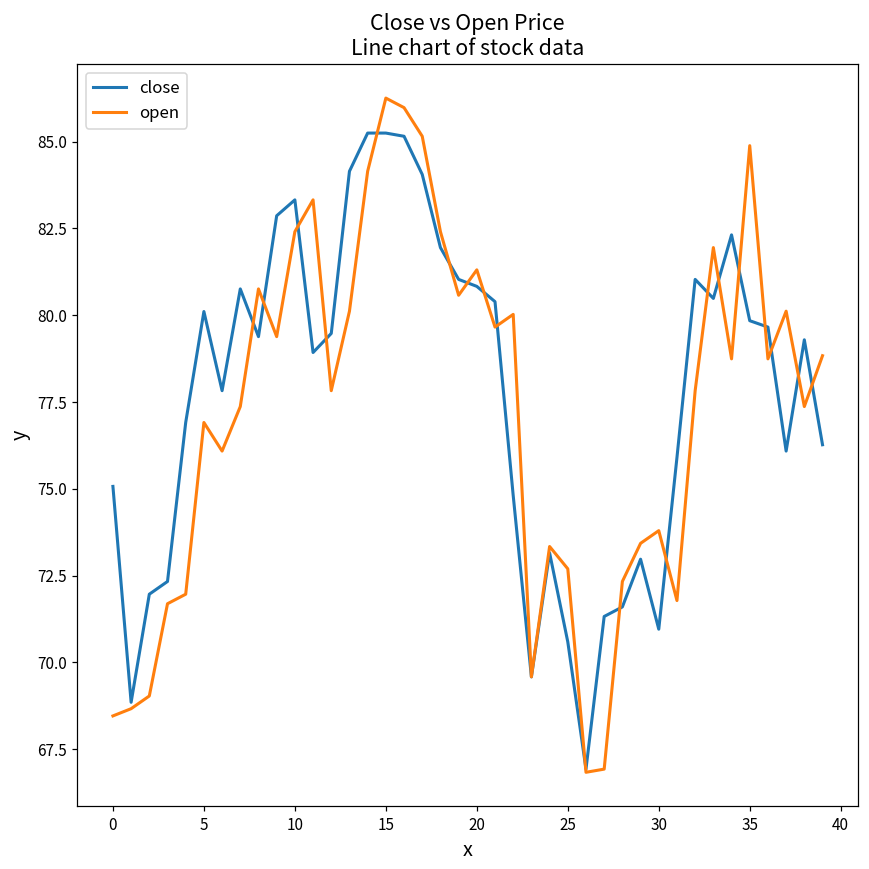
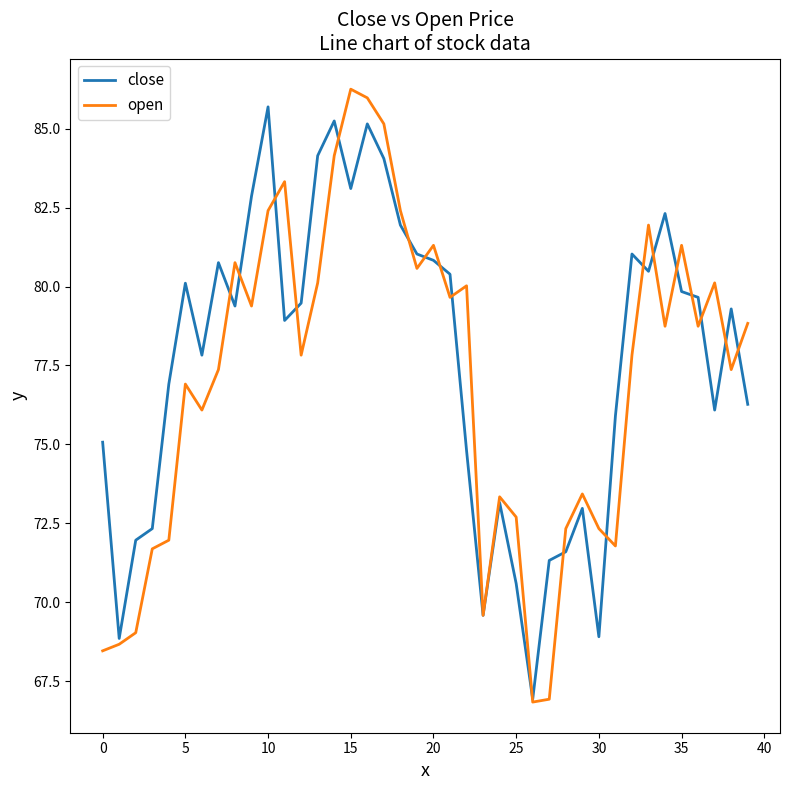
close, 10: 83.3 -> 85.7
close, 15: 85.2 -> 83.1
close, 30: 71.0 -> 68.9
open, 30: 73.8 -> 72.3
open, 35: 84.9 -> 81.3
